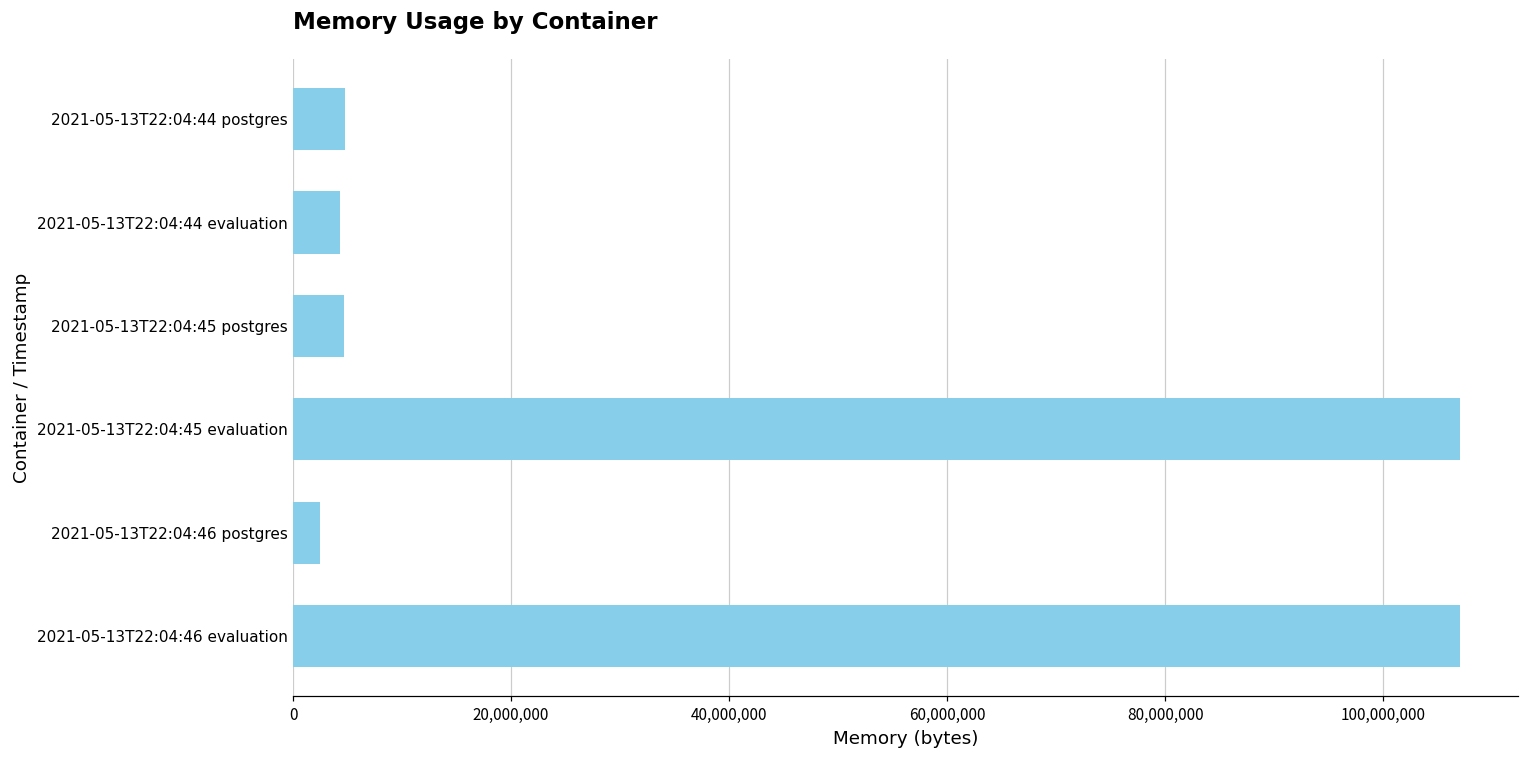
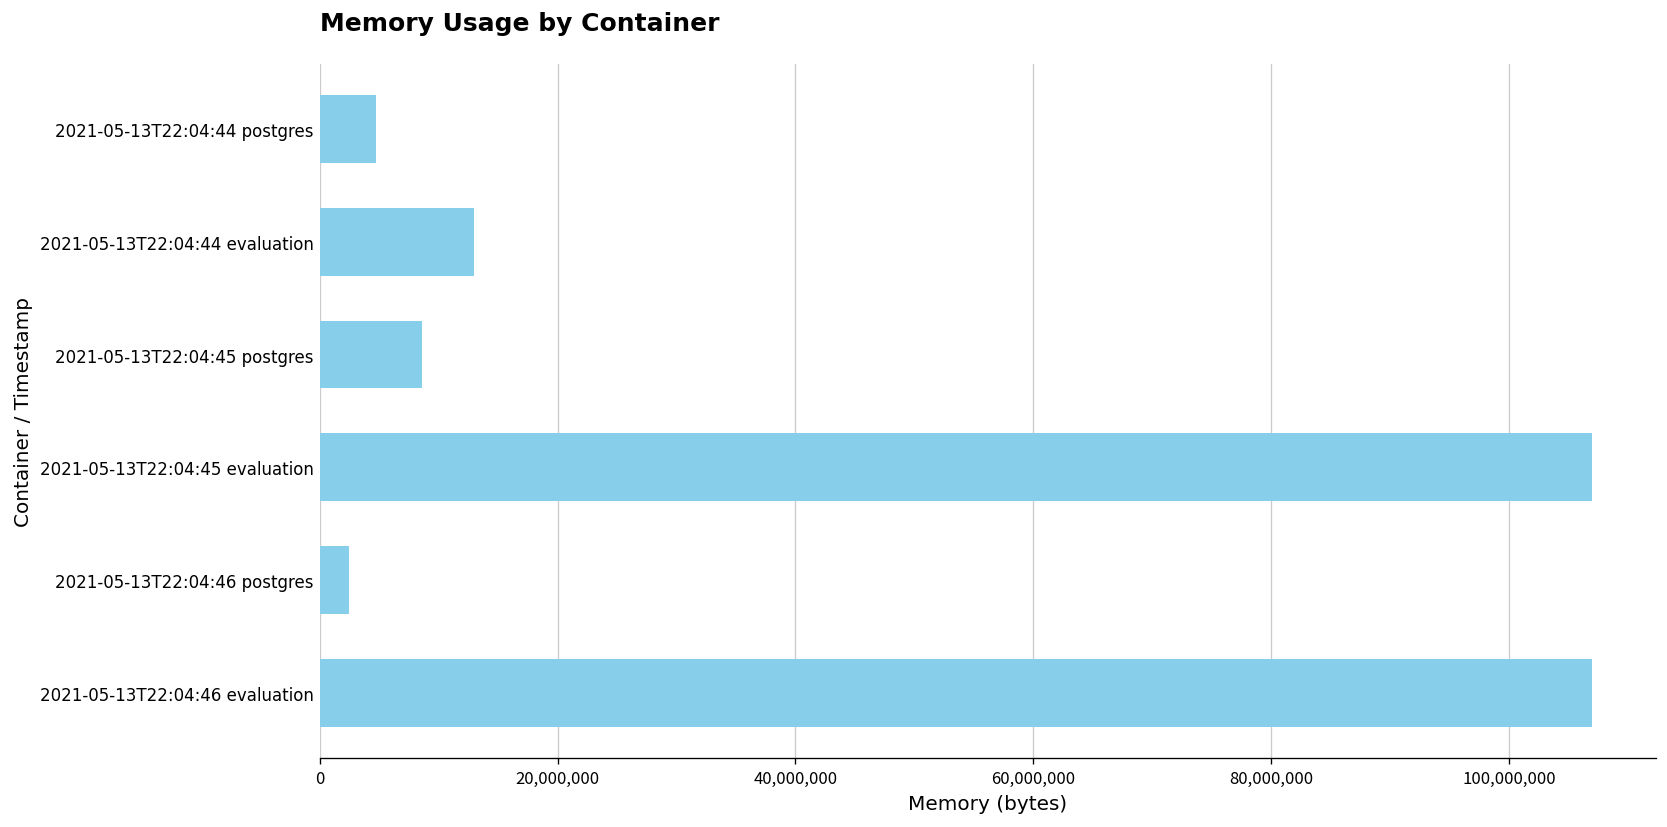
2021-05-13T22:04:44 evaluation: 4,000,000 -> 13,000,000
2021-05-13T22:04:45 postgres: 5,000,000 -> 9,000,000
